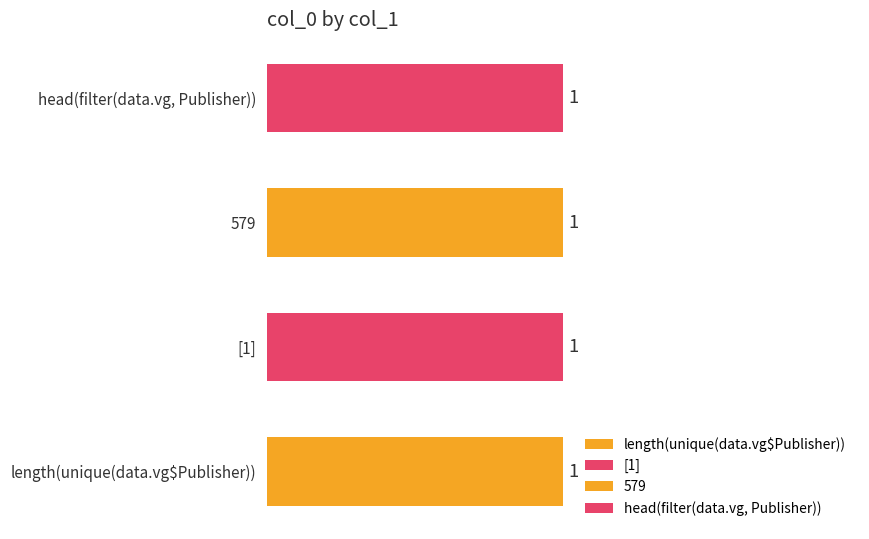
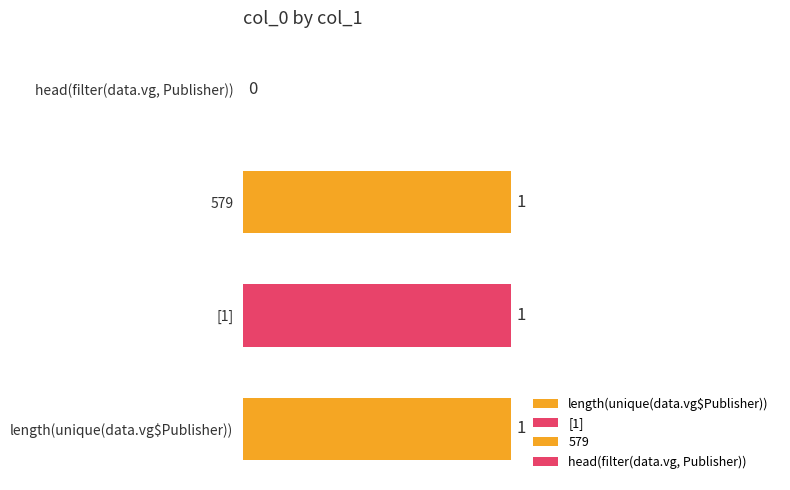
head(filter(data.vg, Publisher)): 1 -> 0
